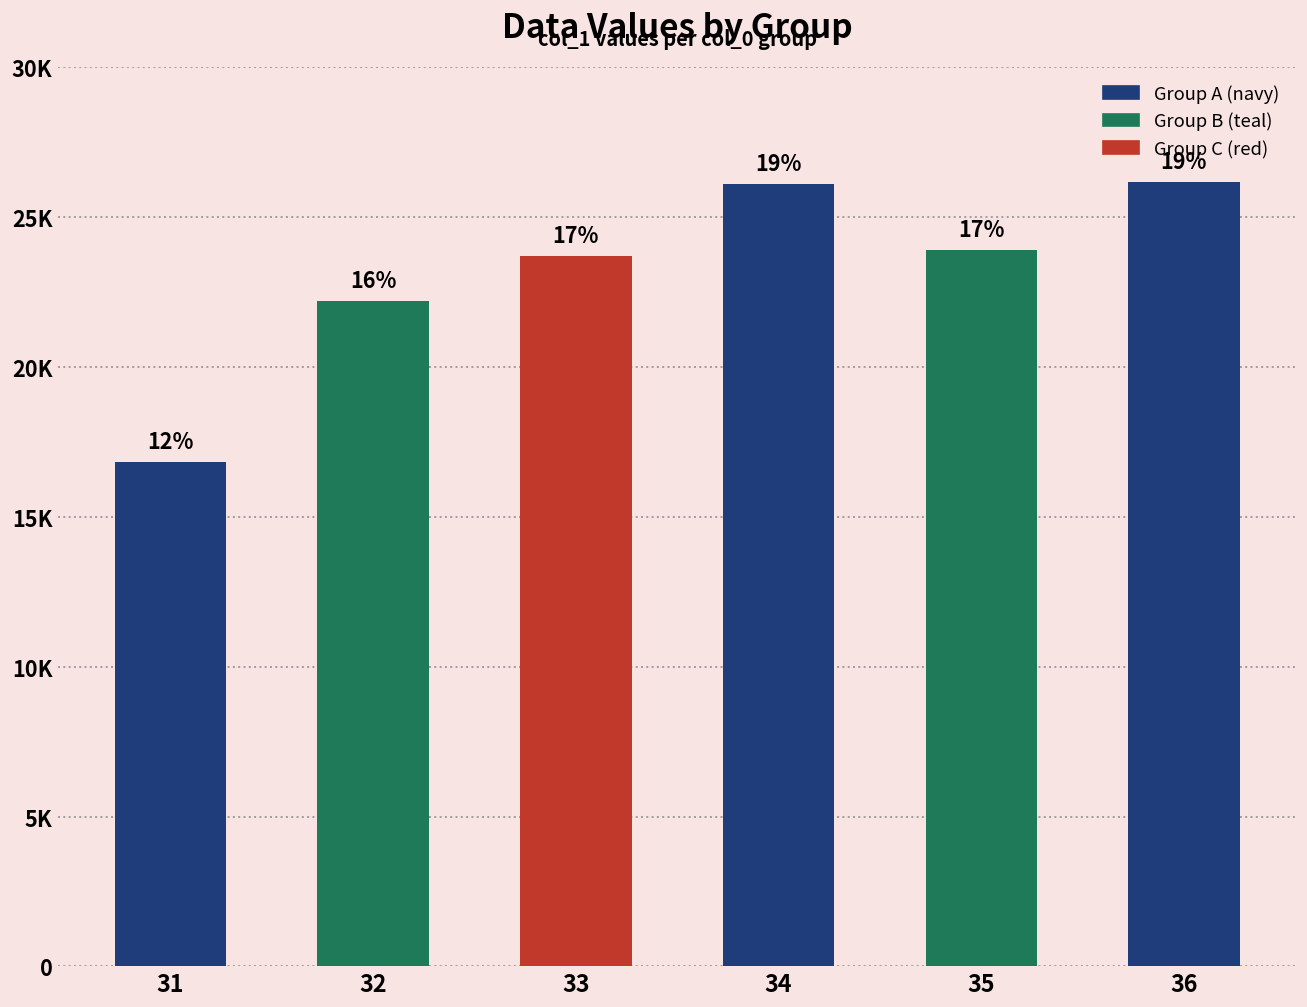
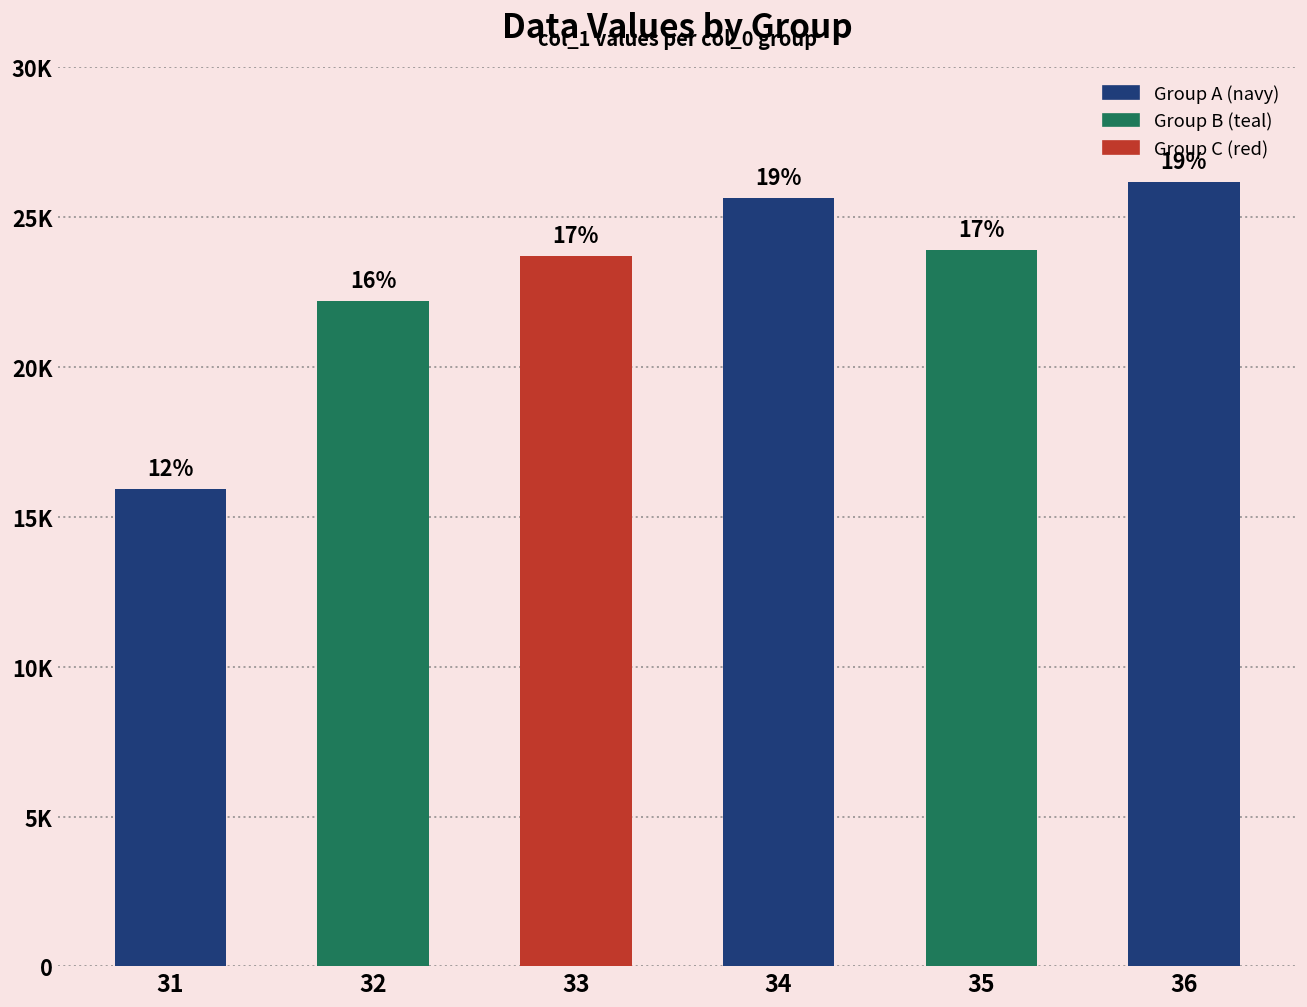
31: 16800 -> 15900
34: 26100 -> 25600
